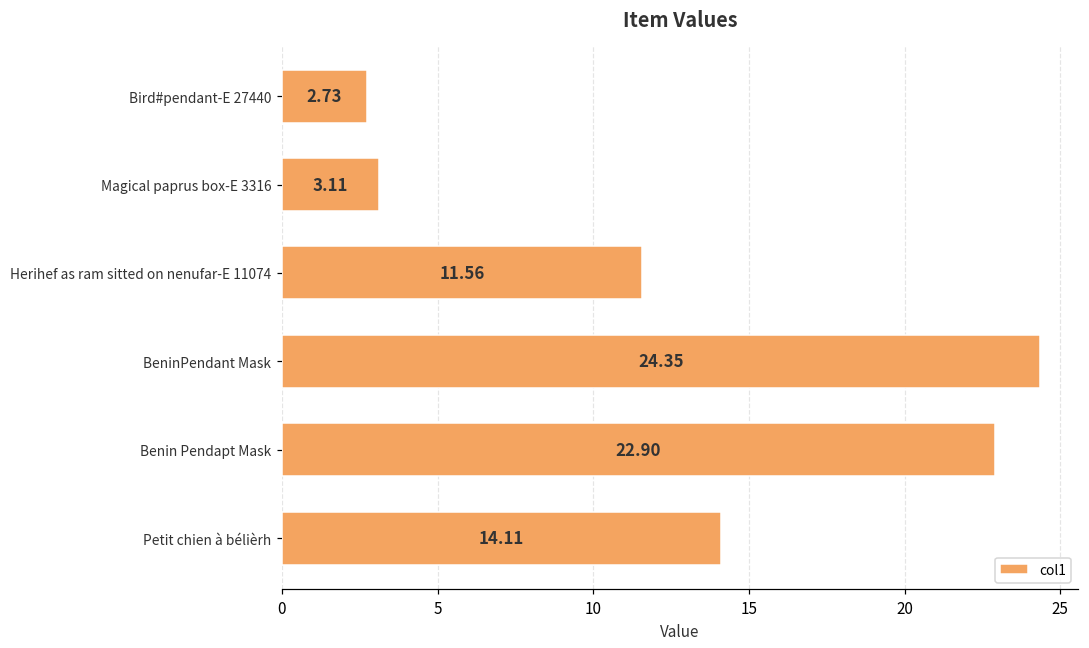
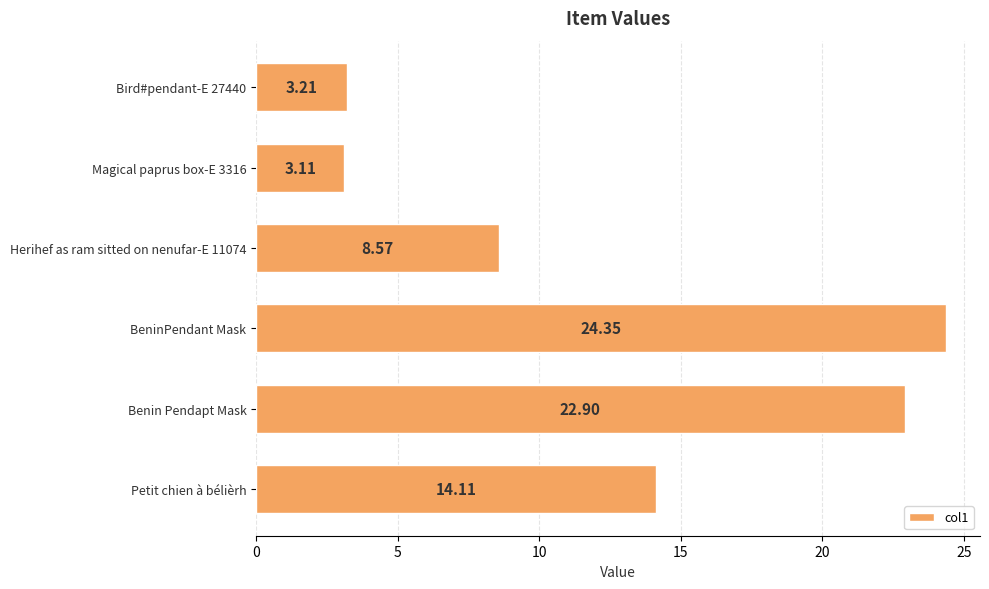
Bird#pendant-E 27440: 2.73 -> 3.21
Herihef as ram sitted on nenufar-E 11074: 11.56 -> 8.57
